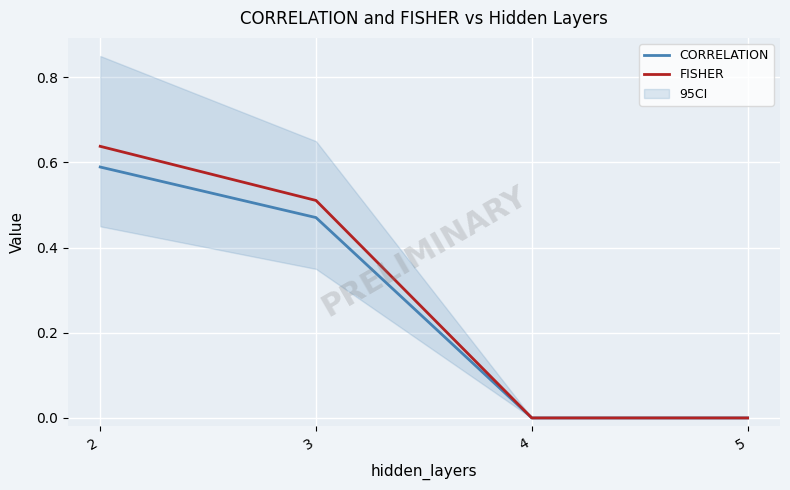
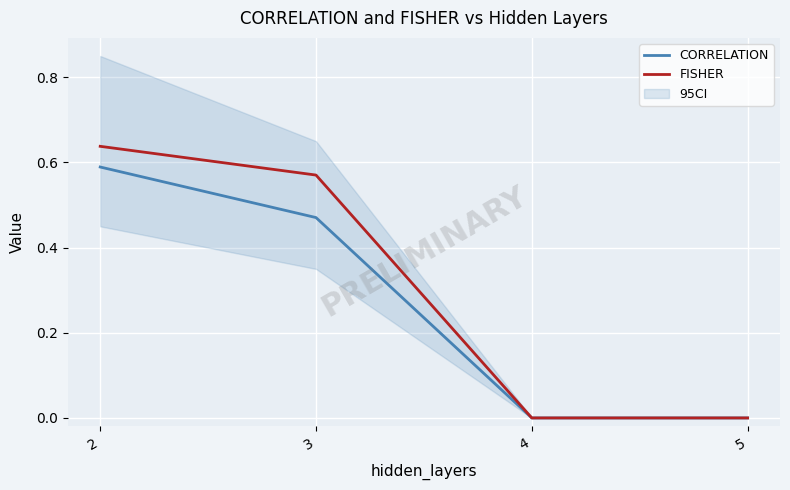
FISHER, 3: 0.51 -> 0.57
